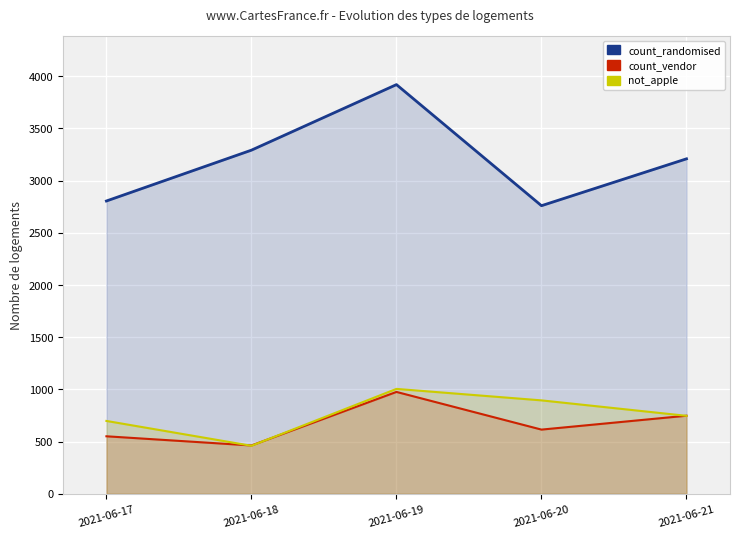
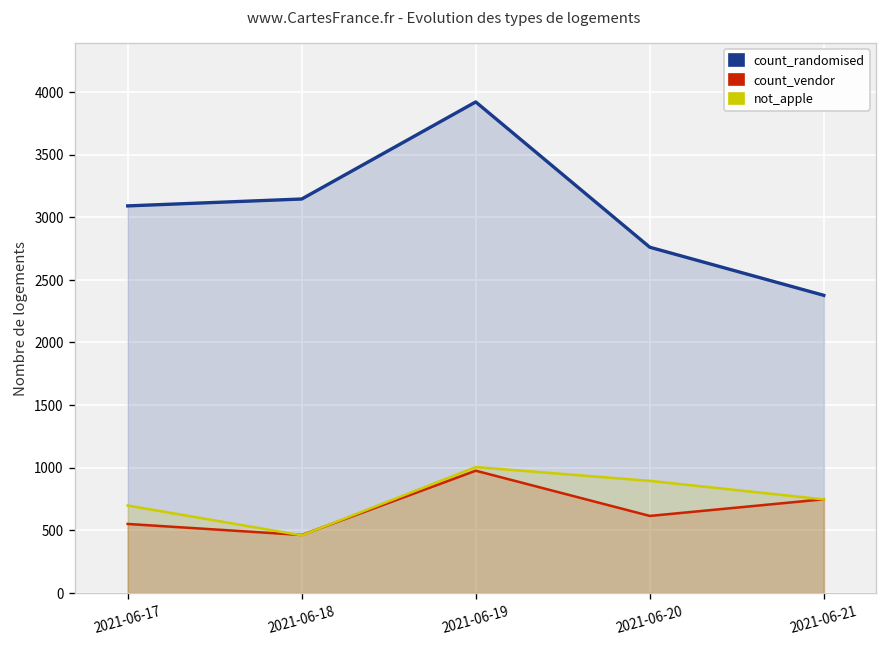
count_randomised, 2021-06-17: 2810 -> 3090
count_randomised, 2021-06-18: 3290 -> 3150
count_randomised, 2021-06-21: 3210 -> 2380
